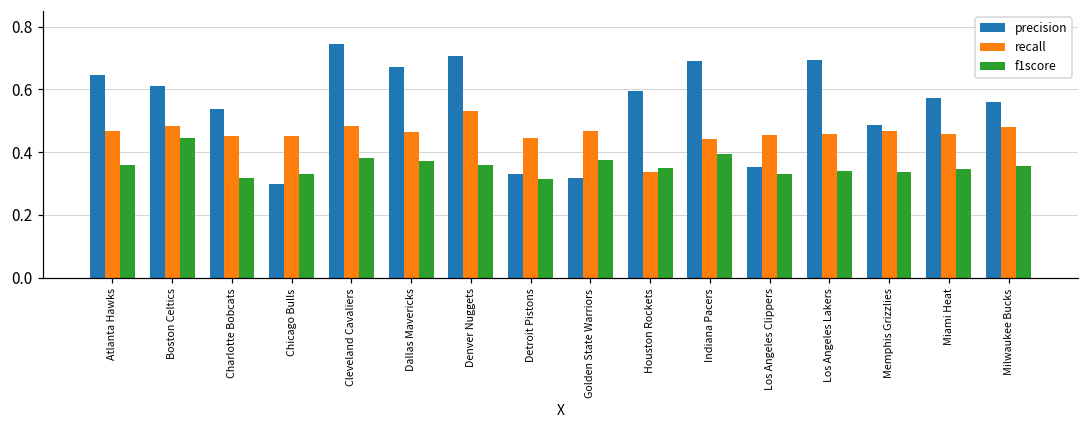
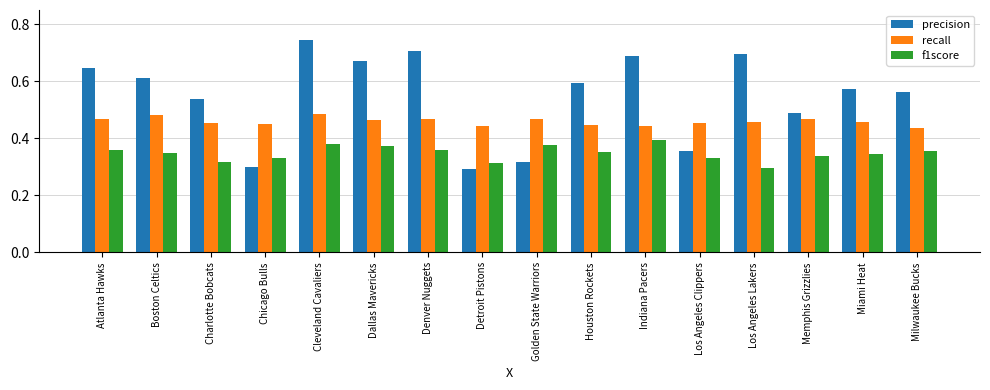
f1score, Boston Celtics: 0.45 -> 0.35
recall, Denver Nuggets: 0.53 -> 0.47
precision, Detroit Pistons: 0.33 -> 0.29
recall, Houston Rockets: 0.34 -> 0.45
f1score, Los Angeles Lakers: 0.34 -> 0.30
recall, Milwaukee Bucks: 0.48 -> 0.44
